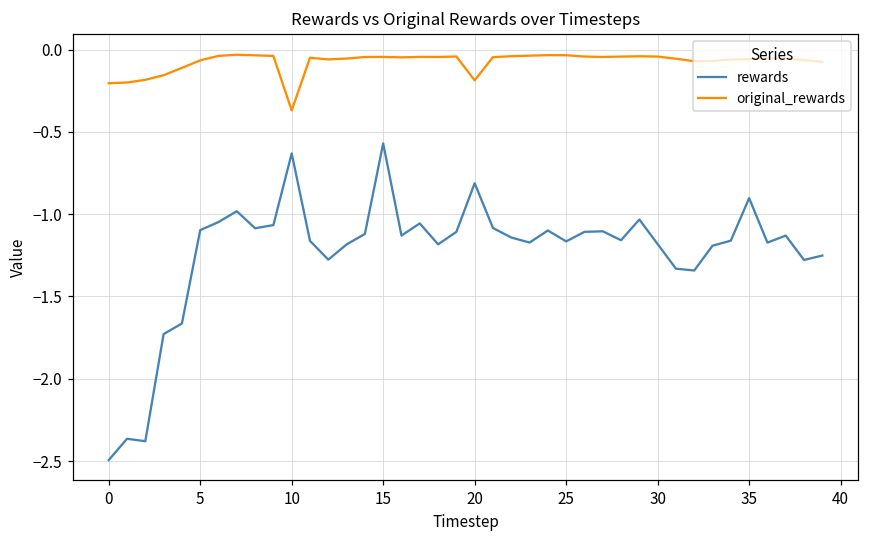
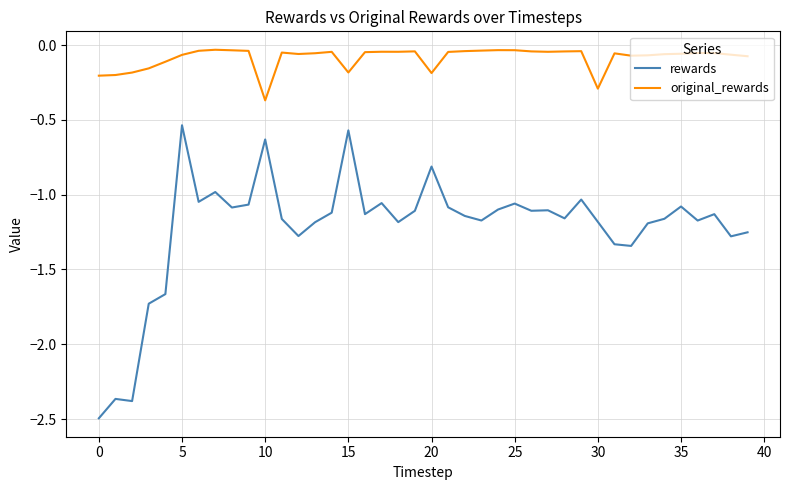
rewards, 5: -1.10 -> -0.54
original_rewards, 15: -0.05 -> -0.18
rewards, 25: -1.17 -> -1.06
original_rewards, 30: -0.04 -> -0.29
rewards, 35: -0.90 -> -1.08
